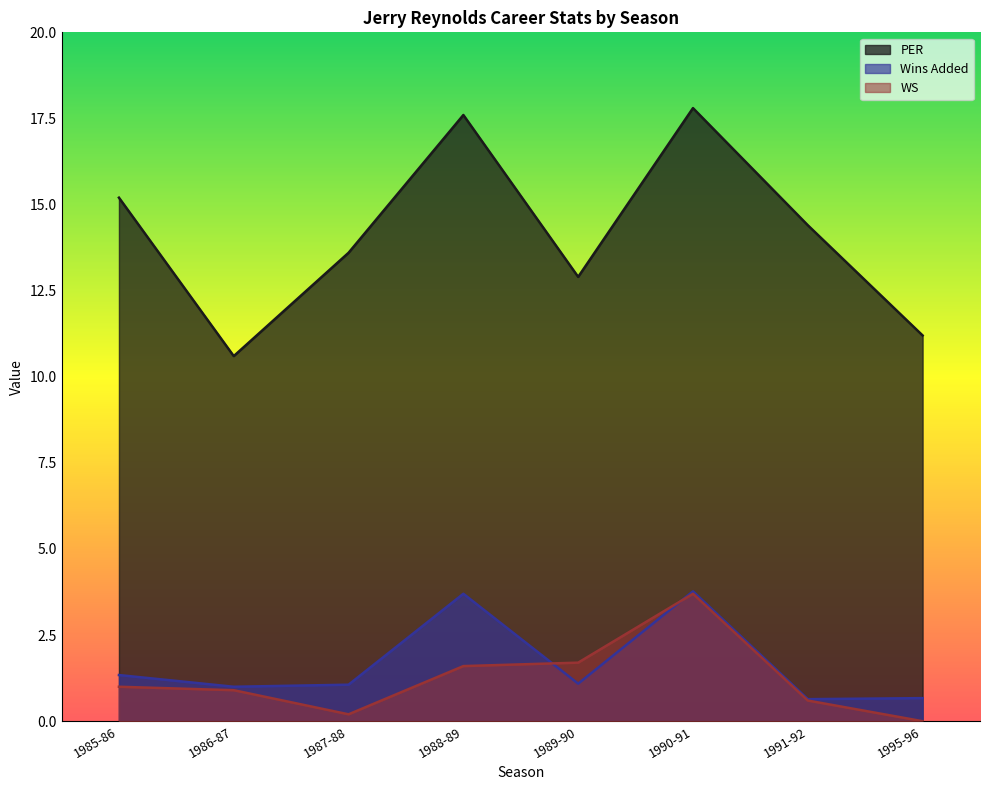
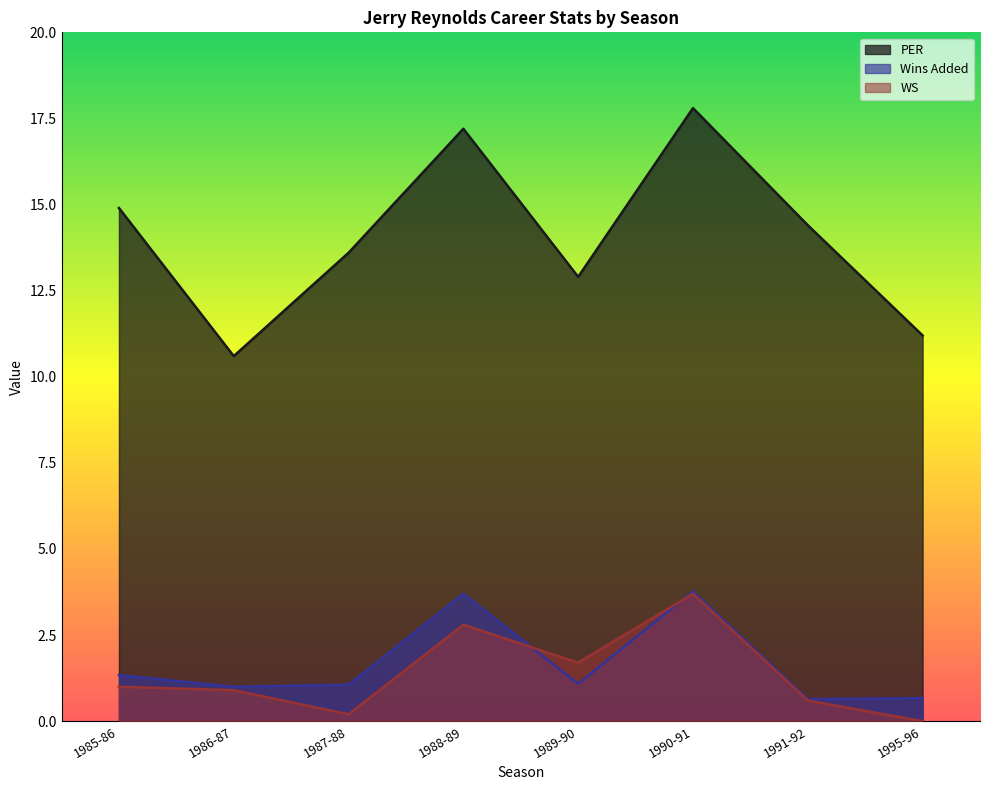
PER, 1985-86: 15.2 -> 14.9
PER, 1988-89: 17.6 -> 17.2
WS, 1988-89: 1.6 -> 2.8
